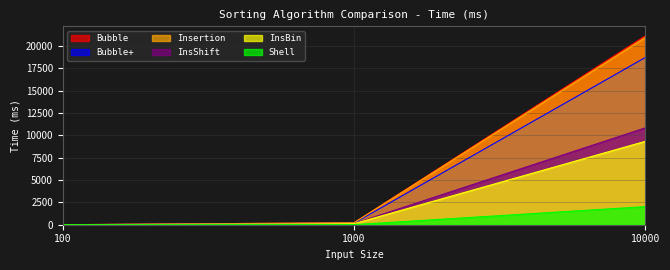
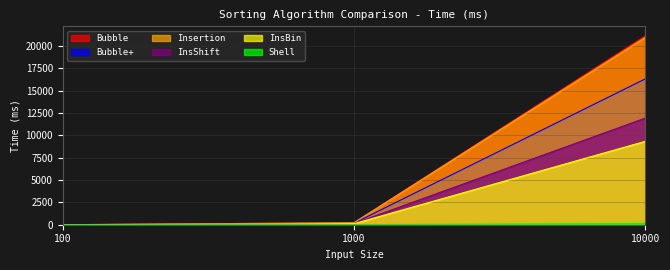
Bubble+, 10000: 19000 -> 16000
InsShift, 10000: 11000 -> 12000
Shell, 10000: 2000 -> 0
